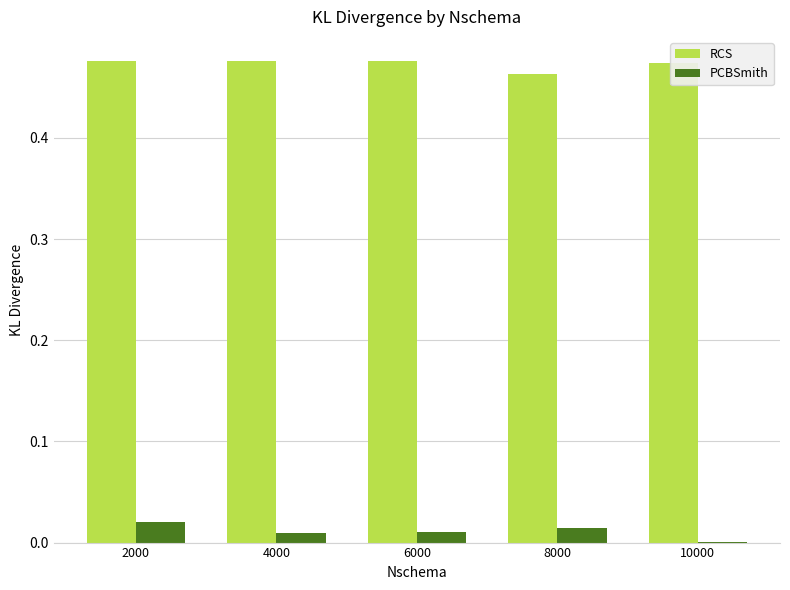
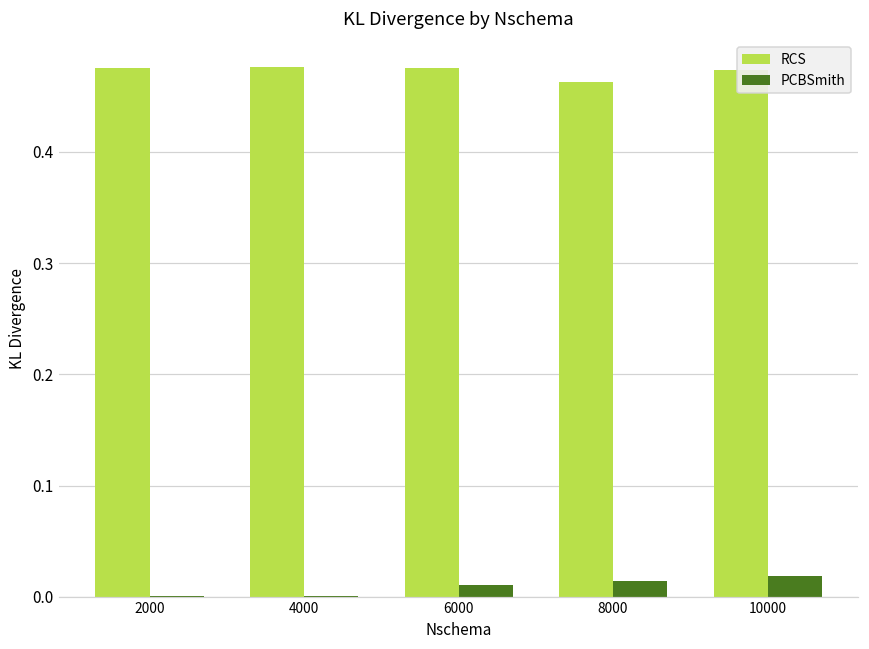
PCBSmith, 2000: 0.020 -> 0.001
PCBSmith, 4000: 0.009 -> 0.001
PCBSmith, 10000: 0.001 -> 0.019
